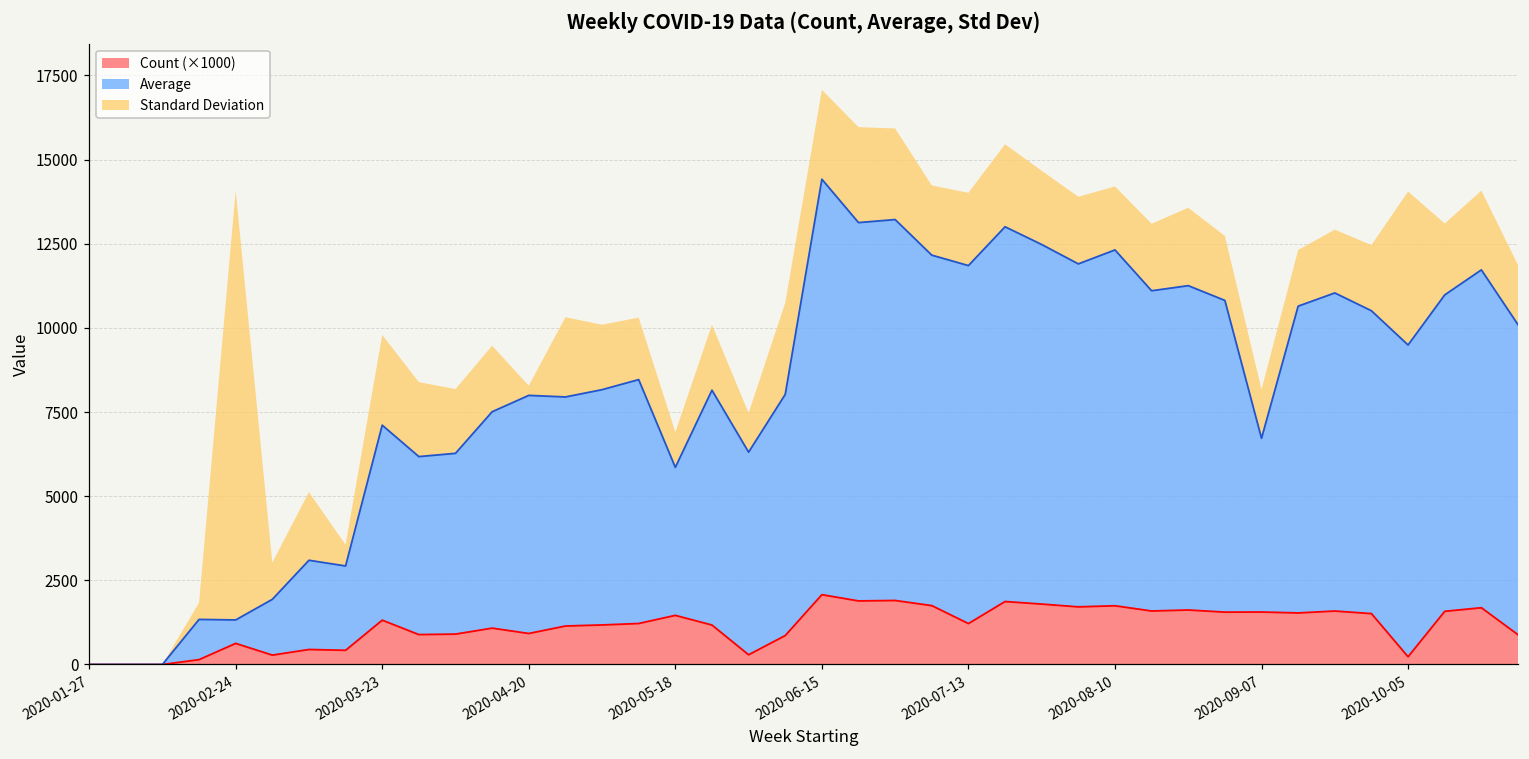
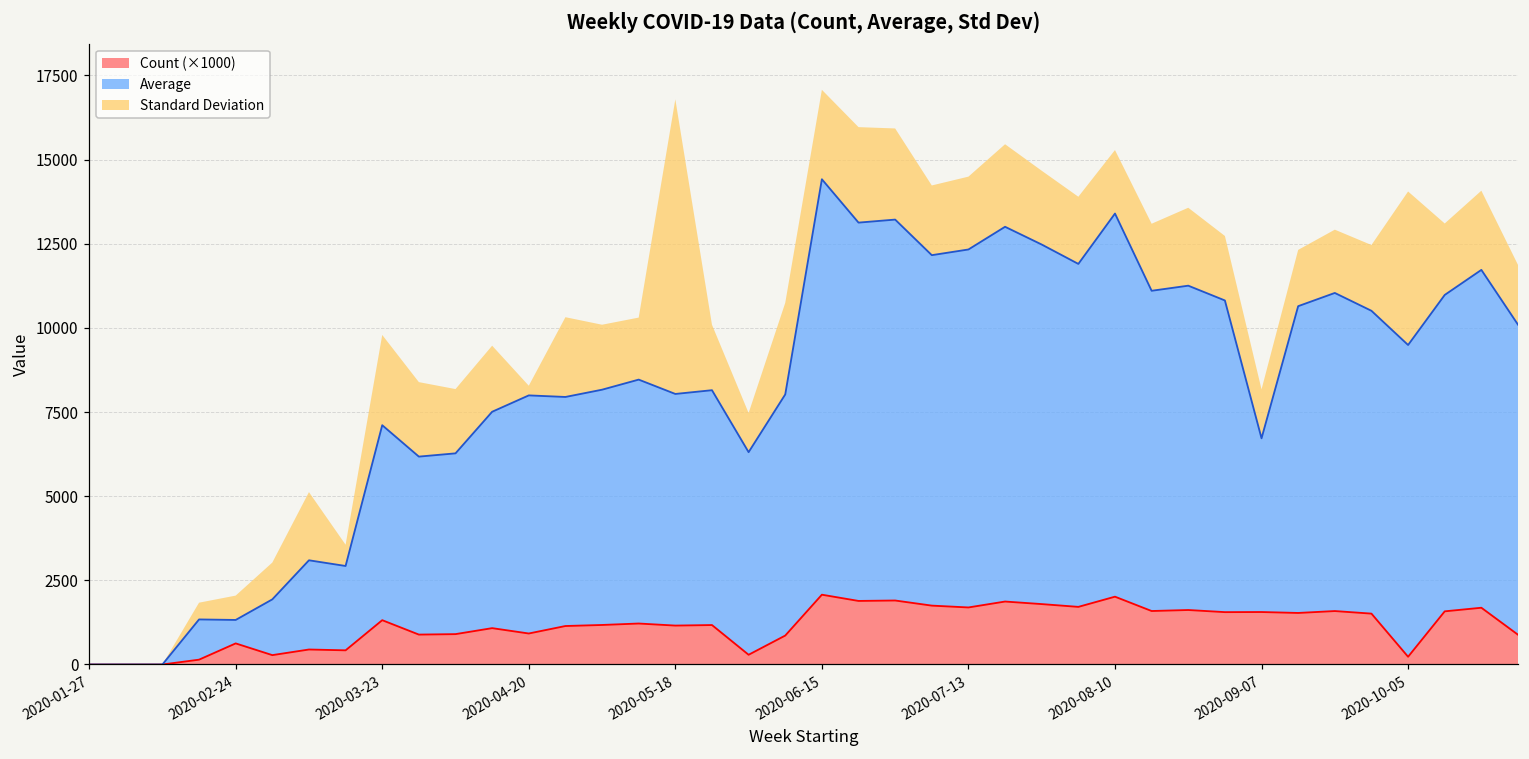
Standard Deviation, 2020-02-24: 12800 -> 700
Count (×1000), 2020-05-18: 1500 -> 1200
Average, 2020-05-18: 4400 -> 6900
Standard Deviation, 2020-05-18: 1000 -> 8800
Count (×1000), 2020-07-13: 1200 -> 1700
Count (×1000), 2020-08-10: 1700 -> 2000
Average, 2020-08-10: 10600 -> 11400
